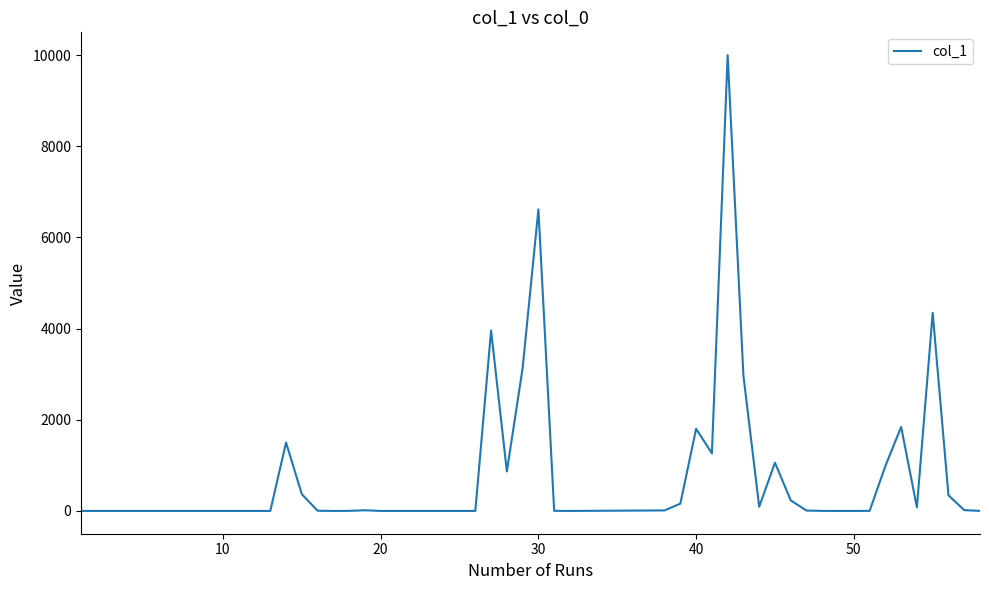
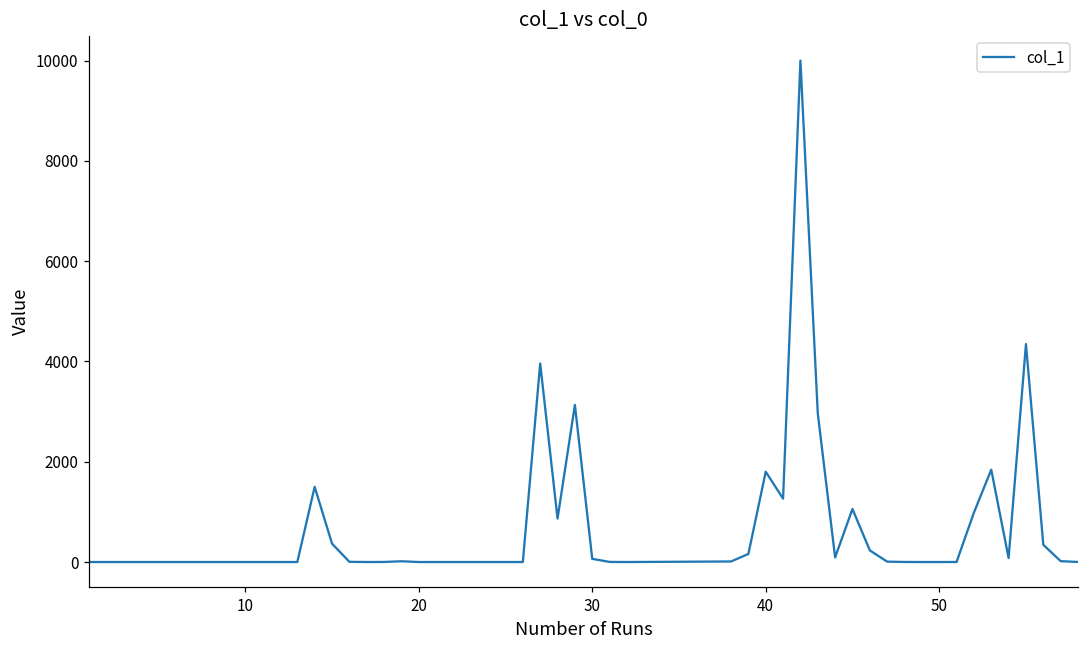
30: 6600 -> 100
